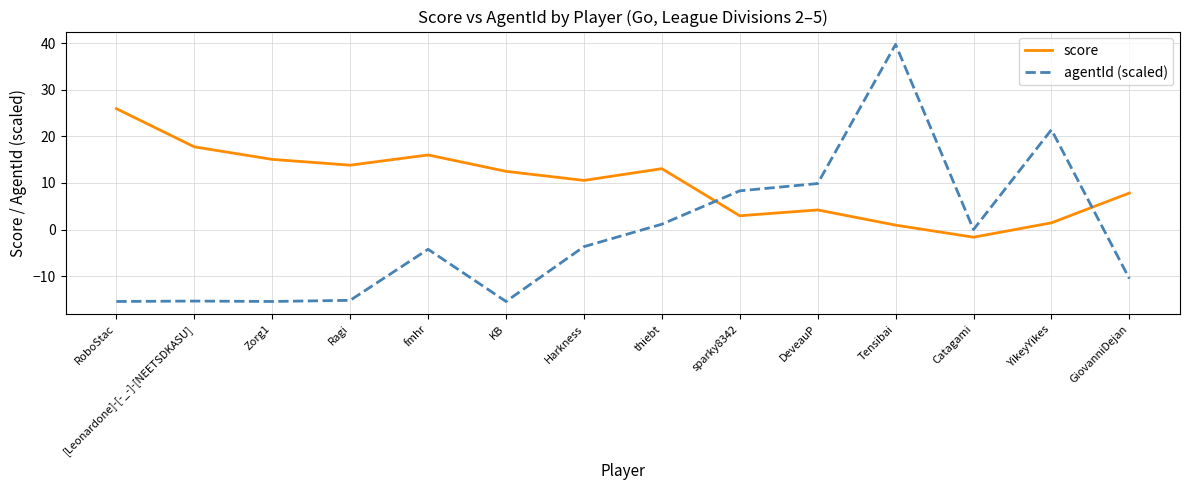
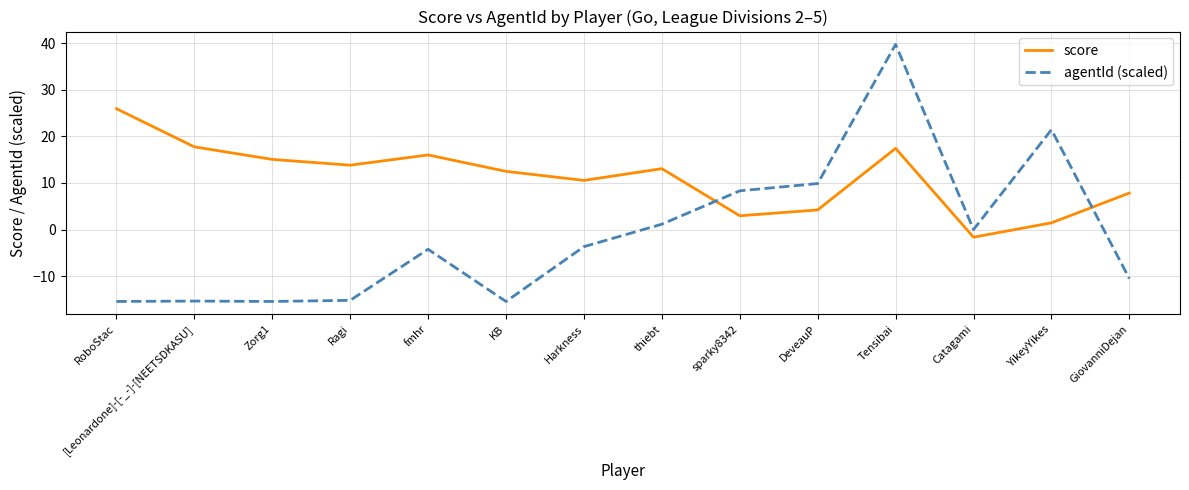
score, Tensibai: 1 -> 17
